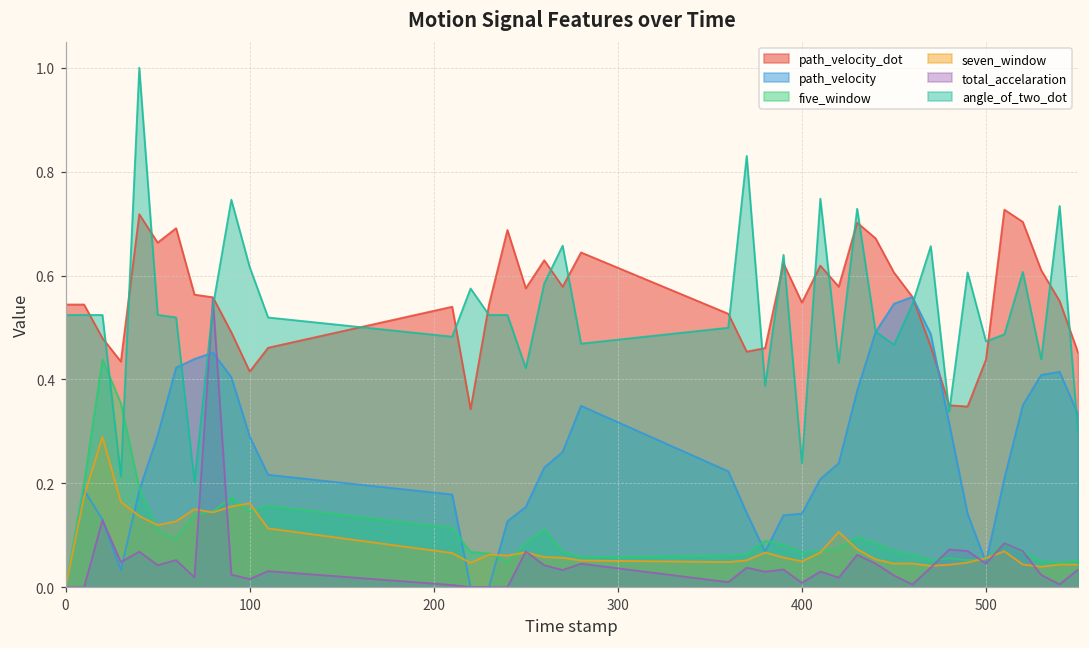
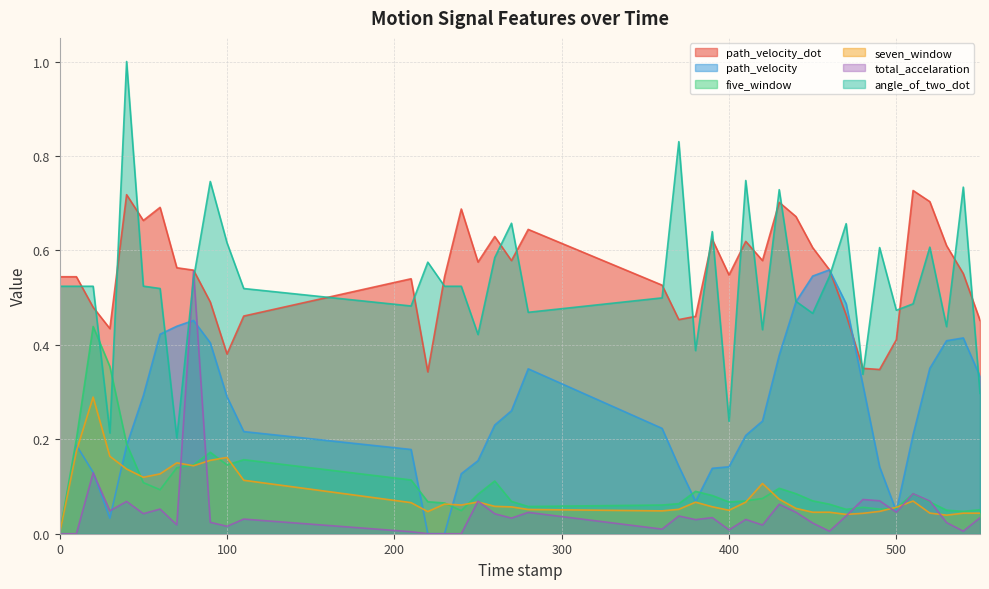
path_velocity_dot, 100: 0.42 -> 0.38
path_velocity_dot, 500: 0.44 -> 0.41
